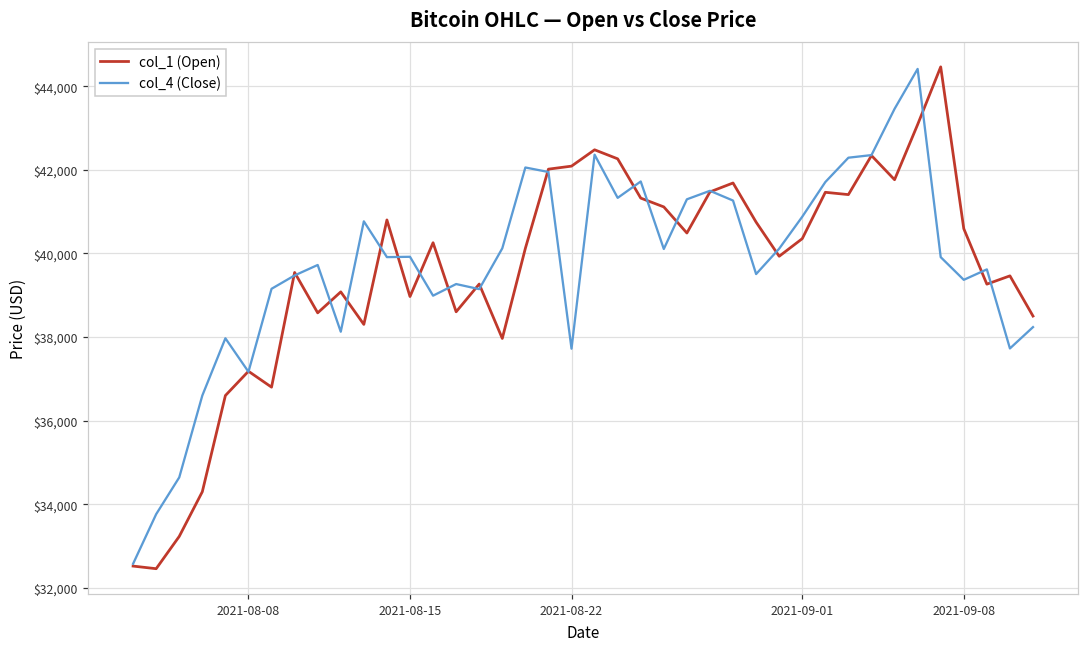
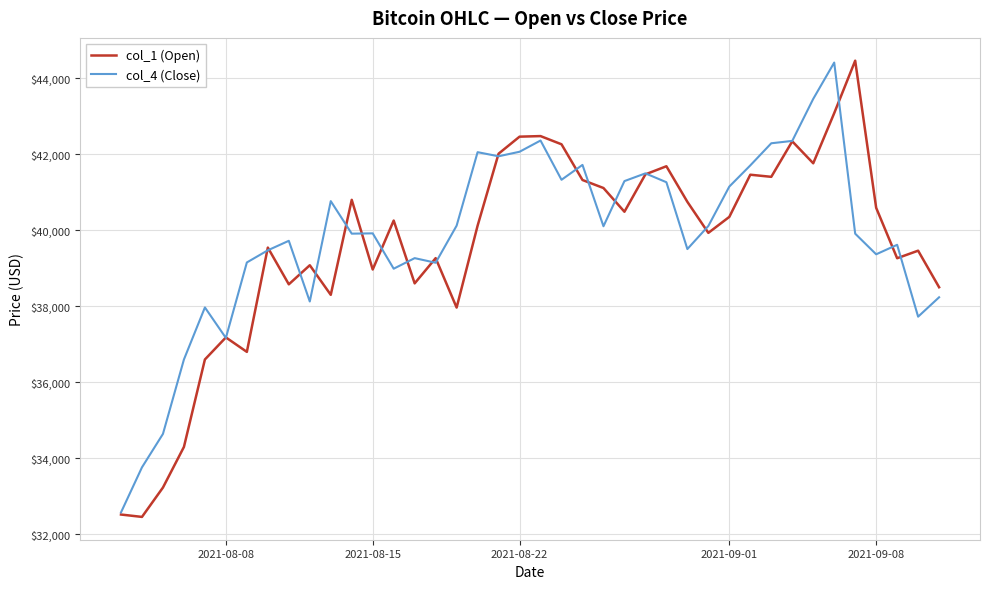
col_1 (Open), 2021-08-22: $42,100 -> $42,500
col_4 (Close), 2021-08-22: $37,700 -> $42,100
col_4 (Close), 2021-09-01: $40,900 -> $41,200
